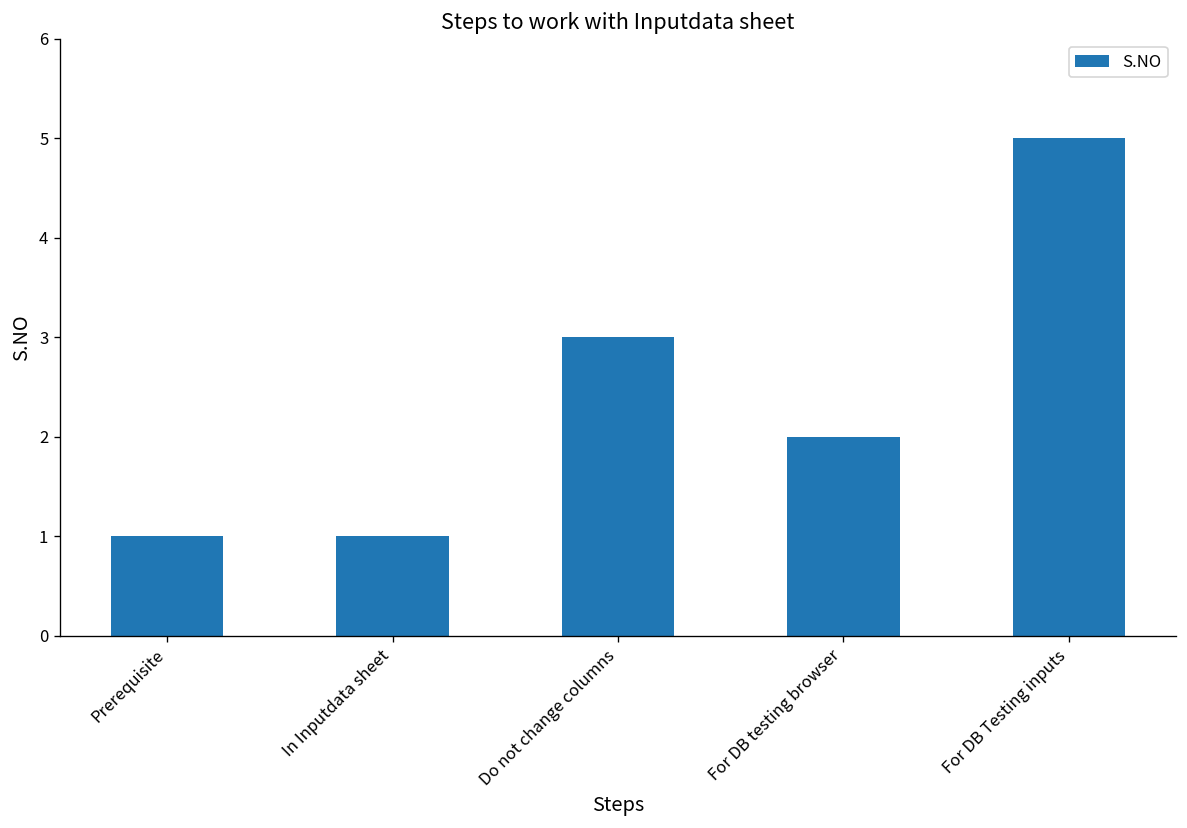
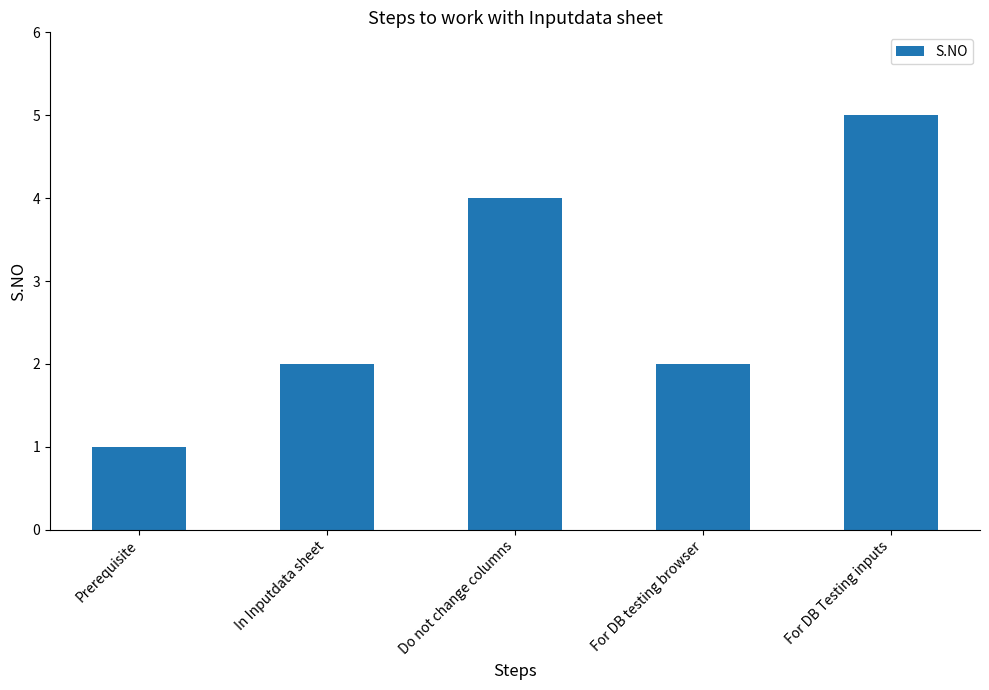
In Inputdata sheet: 1 -> 2
Do not change columns: 3 -> 4
